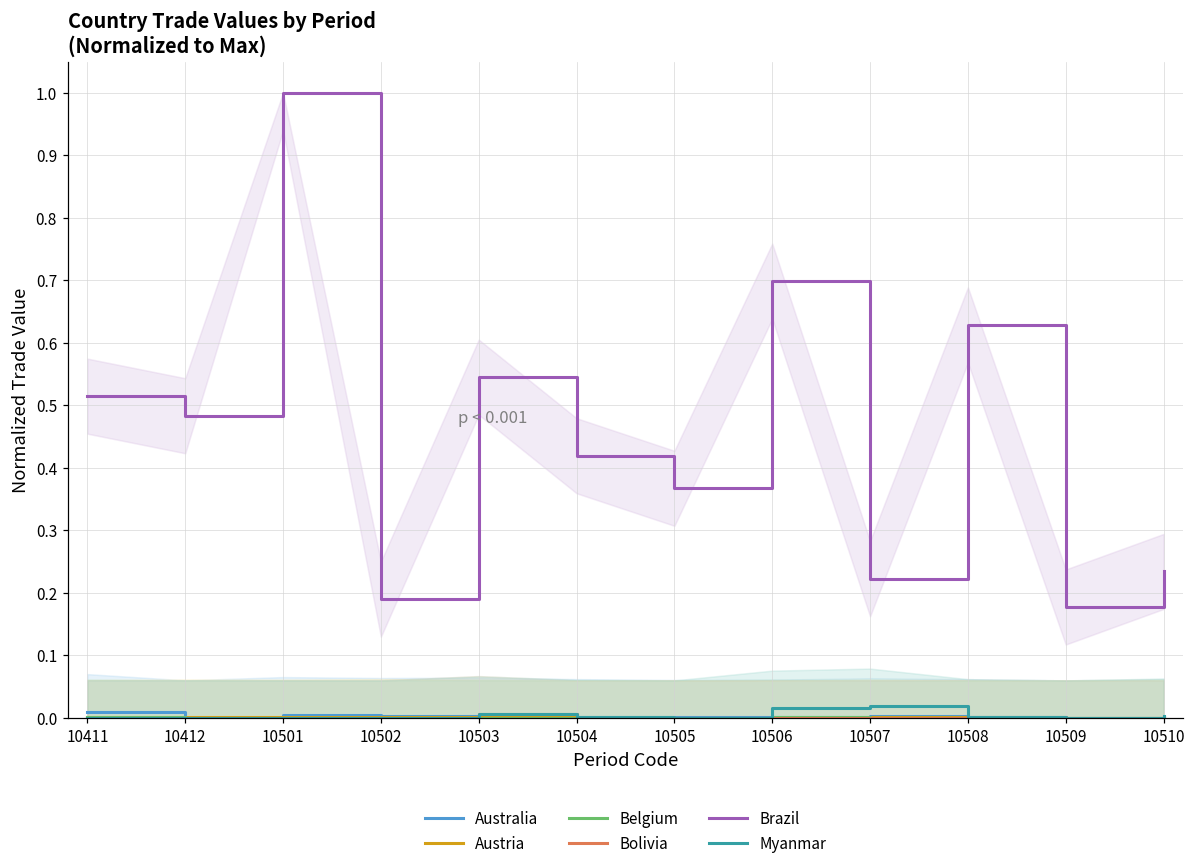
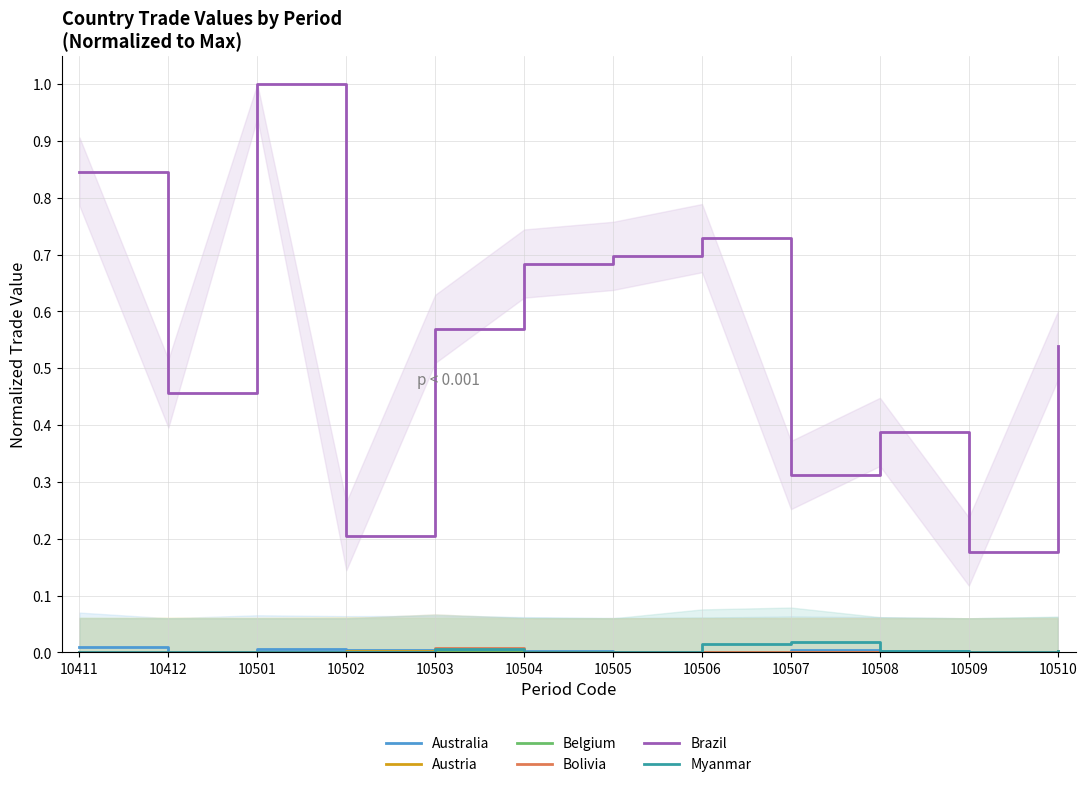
Brazil, 10411: 0.51 -> 0.85
Brazil, 10412: 0.48 -> 0.46
Brazil, 10502: 0.19 -> 0.20
Brazil, 10503: 0.55 -> 0.57
Brazil, 10504: 0.42 -> 0.68
Brazil, 10505: 0.37 -> 0.70
Brazil, 10506: 0.70 -> 0.73
Brazil, 10507: 0.22 -> 0.31
Brazil, 10508: 0.63 -> 0.39
Brazil, 10510: 0.23 -> 0.54
